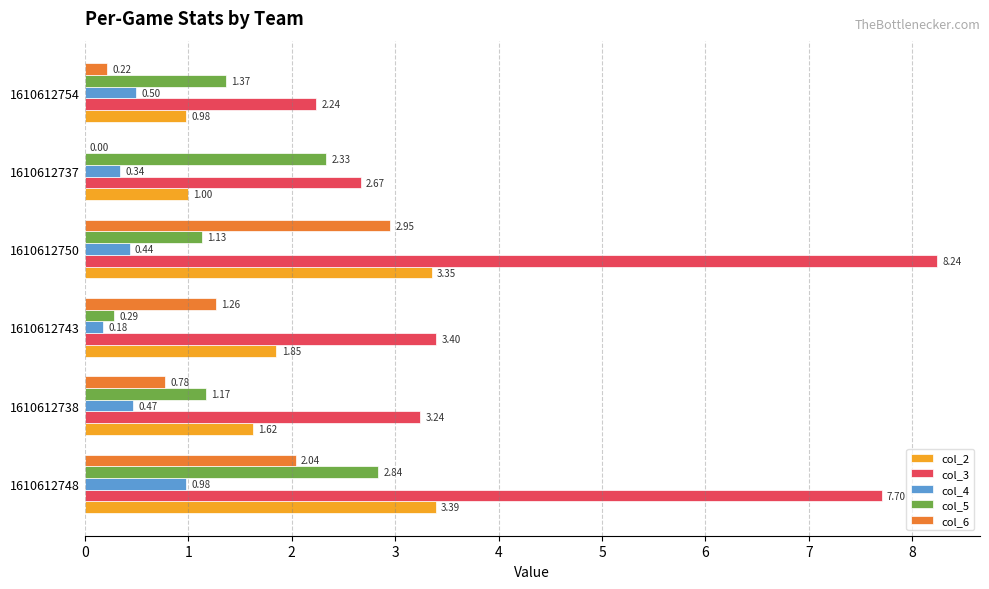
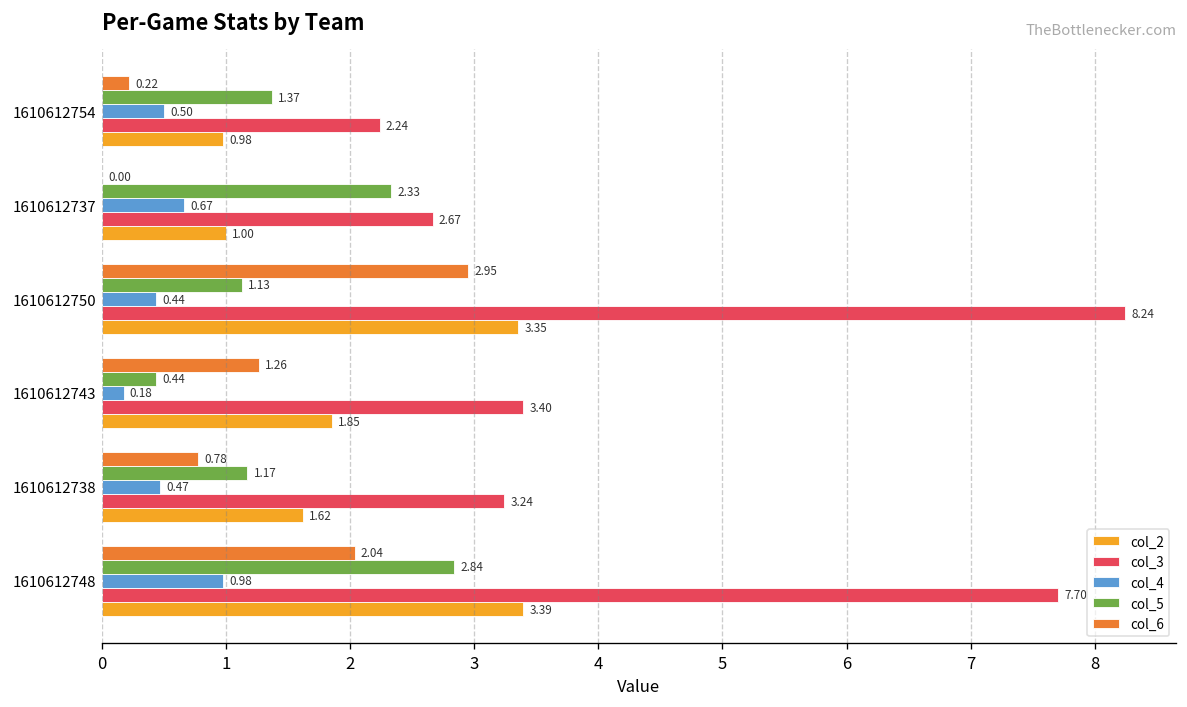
col_4, 1610612737: 0.34 -> 0.67
col_5, 1610612743: 0.29 -> 0.44
